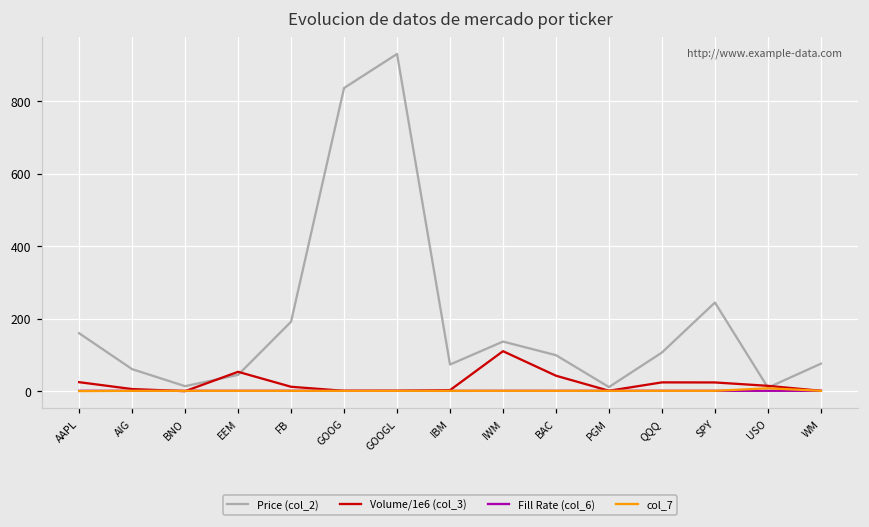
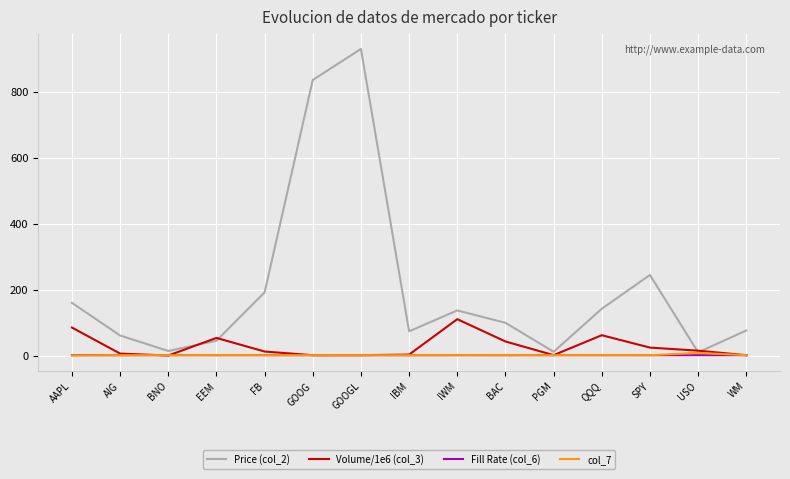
Volume/1e6 (col_3), AAPL: 20 -> 80
Price (col_2), QQQ: 110 -> 140
Volume/1e6 (col_3), QQQ: 20 -> 60
